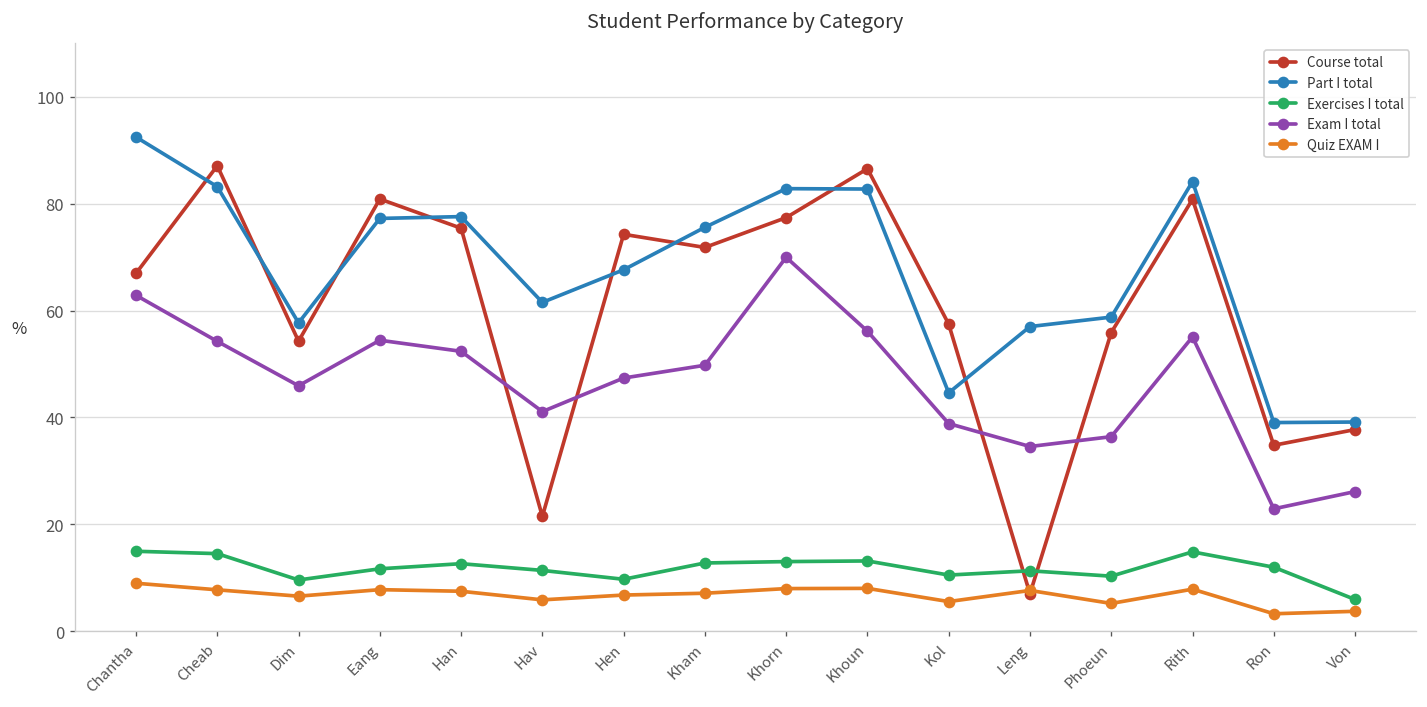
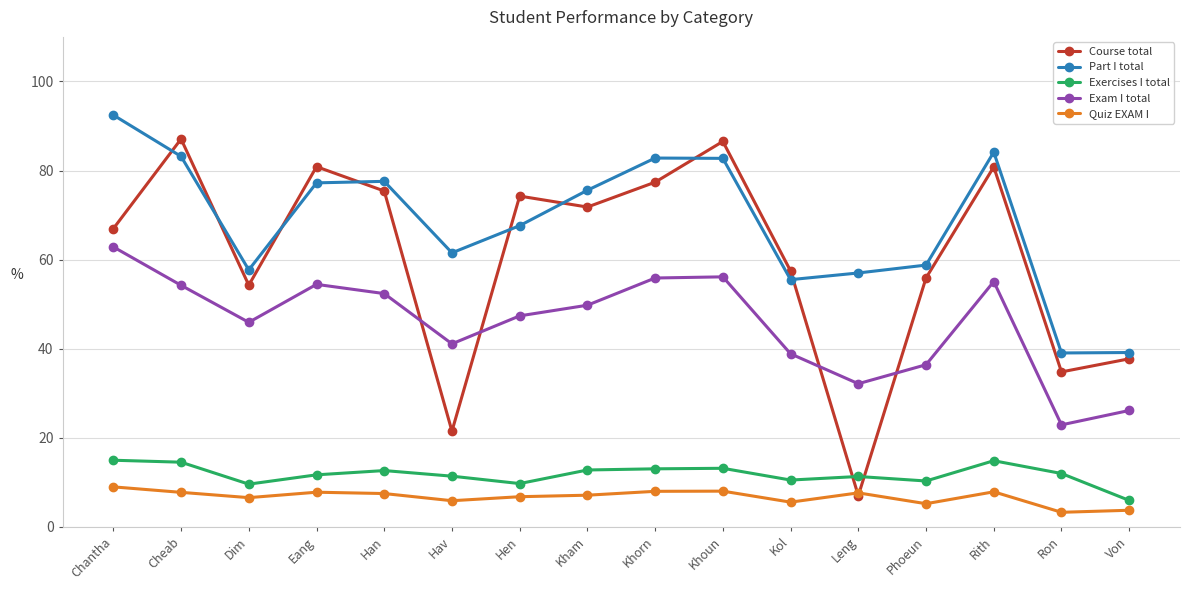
Exam I total, Khorn: 70 -> 56
Part I total, Kol: 45 -> 56
Exam I total, Leng: 35 -> 32
